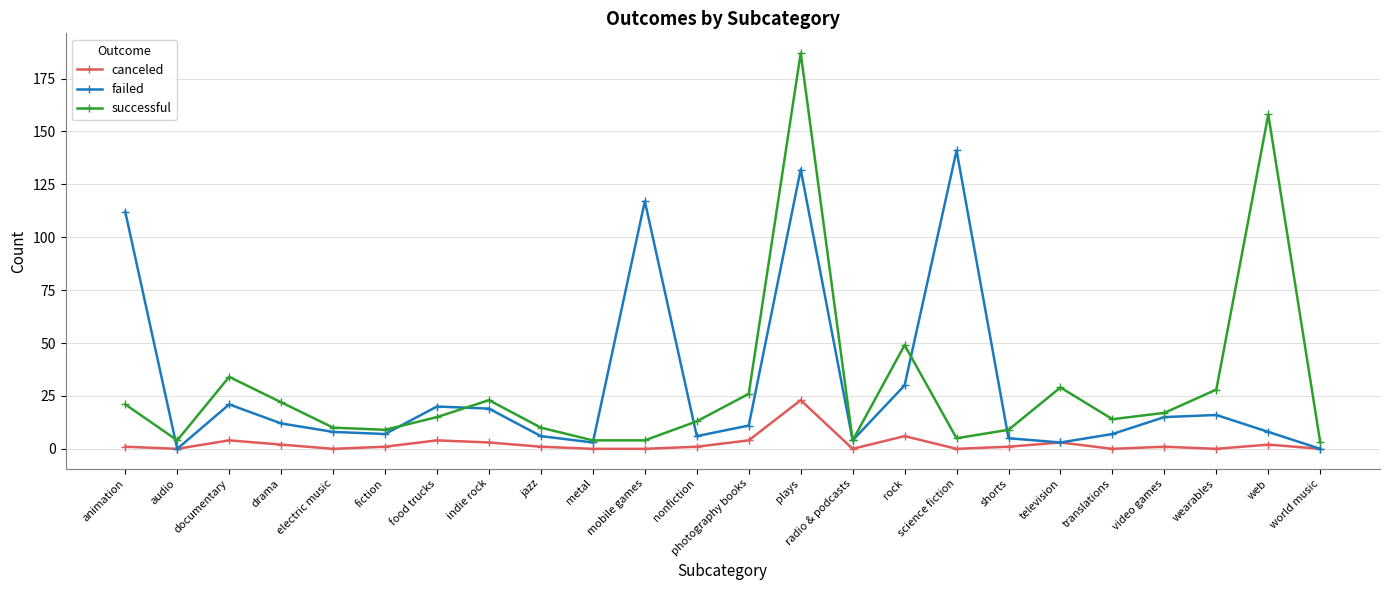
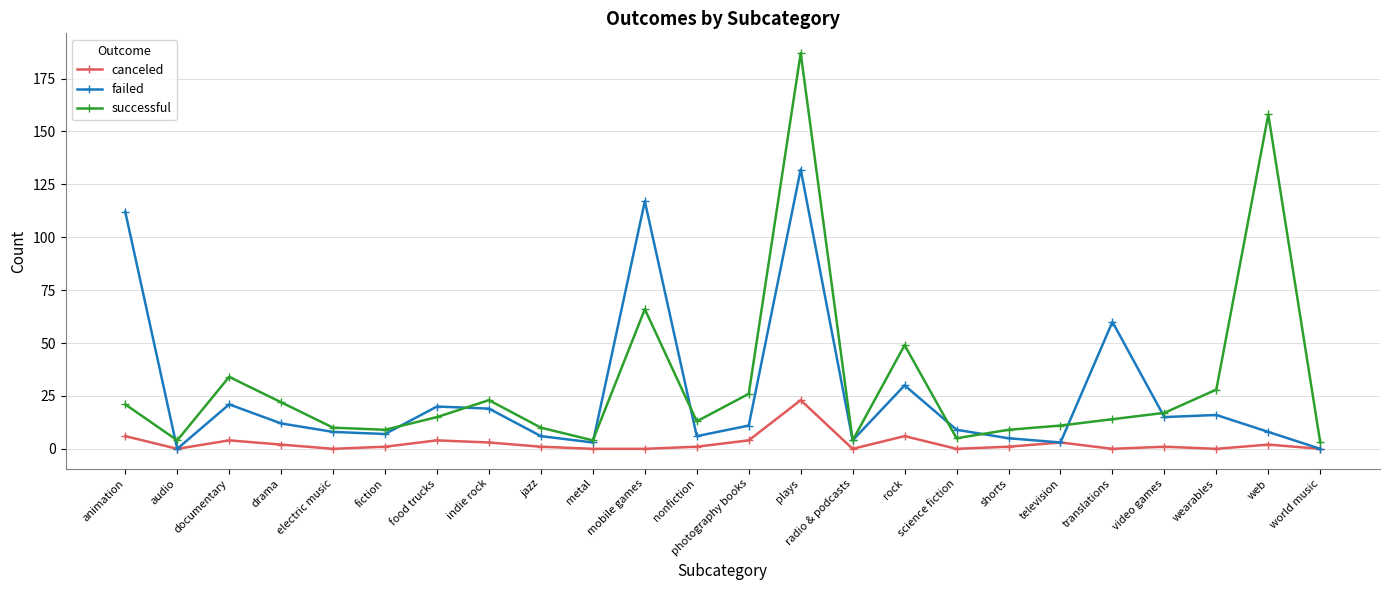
canceled, animation: 1 -> 6
successful, mobile games: 4 -> 66
failed, science fiction: 141 -> 9
successful, television: 29 -> 11
failed, translations: 7 -> 60
